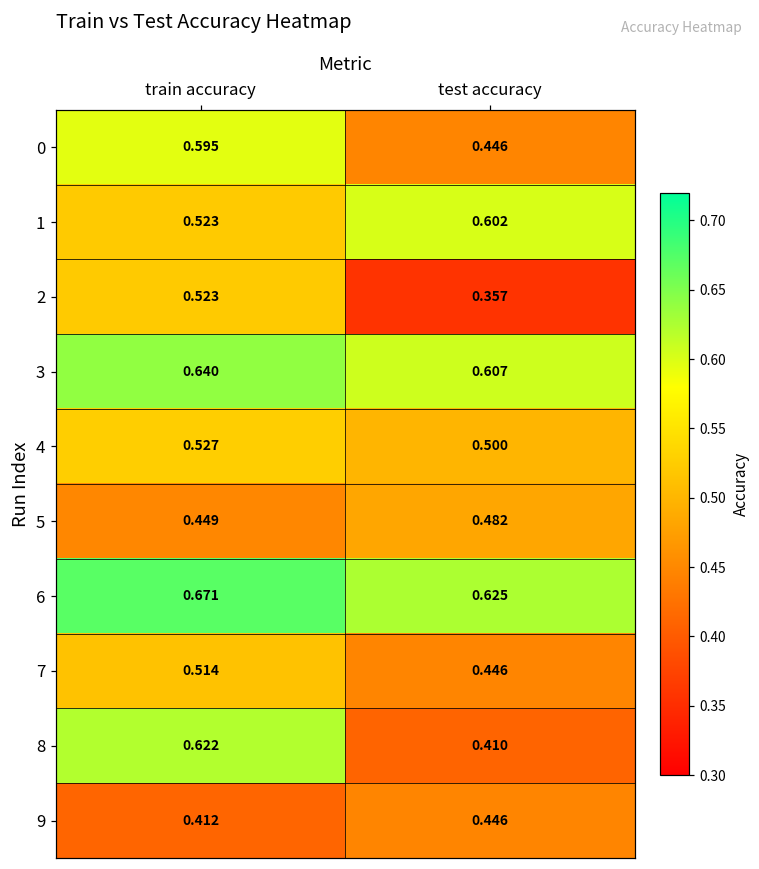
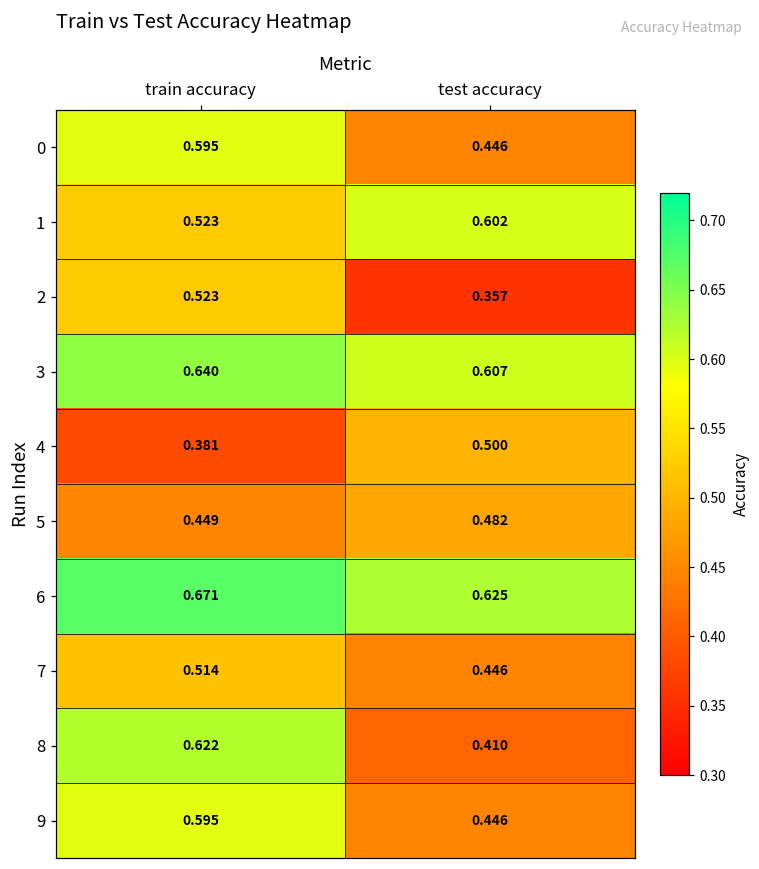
4, train accuracy: 0.527 -> 0.381
9, train accuracy: 0.412 -> 0.595
